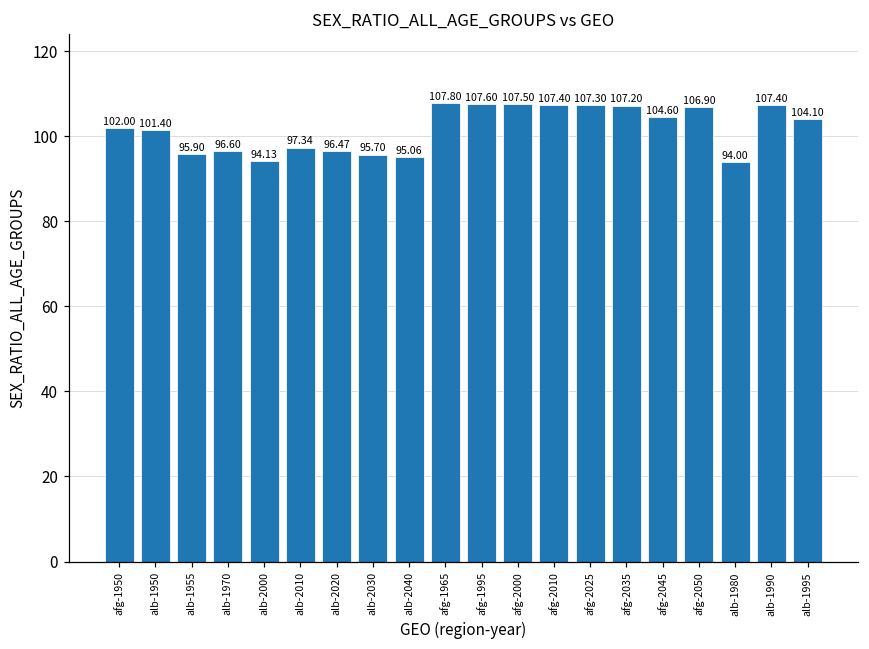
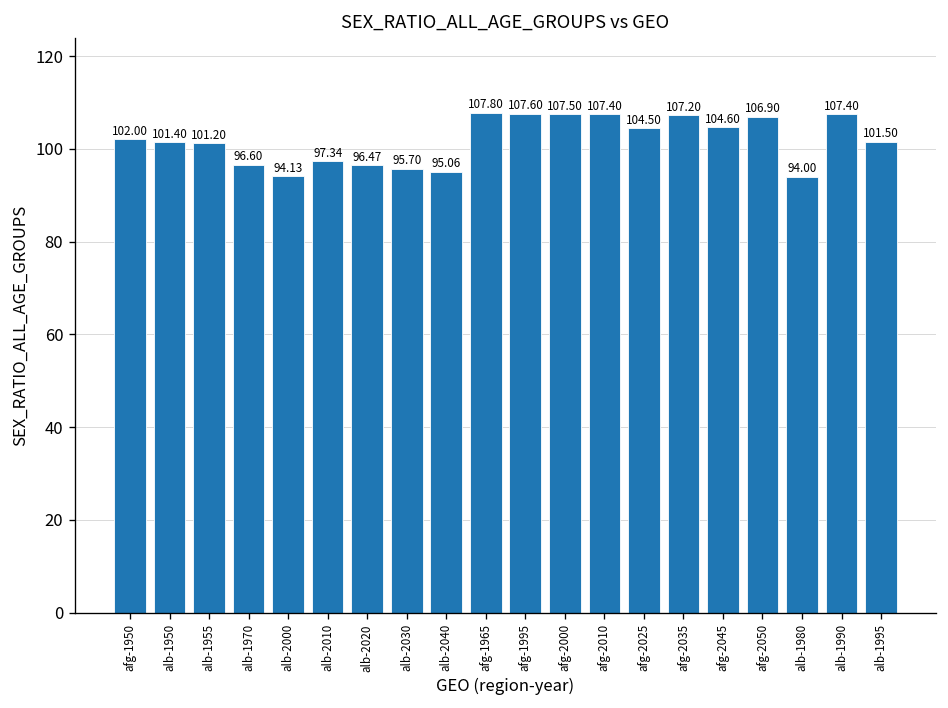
alb-1955: 95.90 -> 101.20
afg-2025: 107.30 -> 104.50
alb-1995: 104.10 -> 101.50
